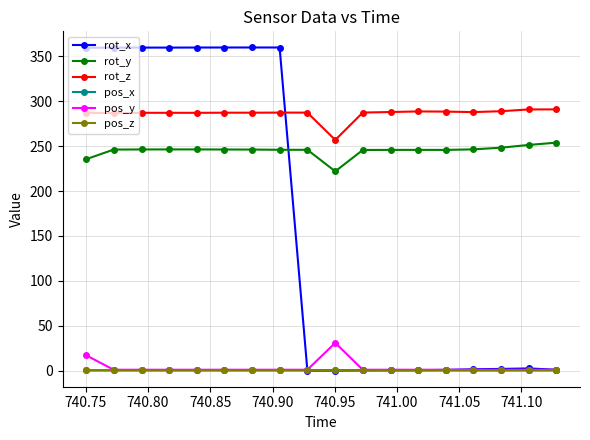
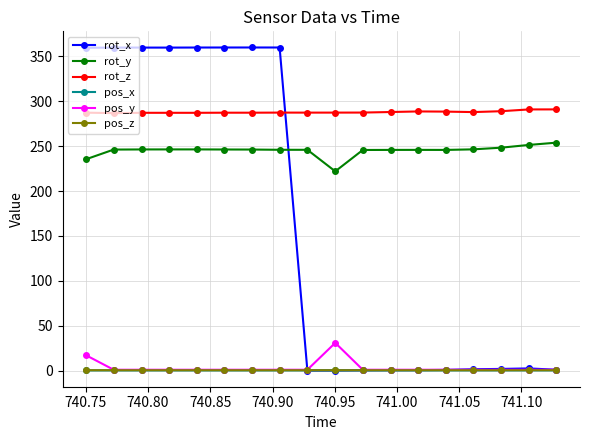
rot_z, 740.95: 260 -> 290
